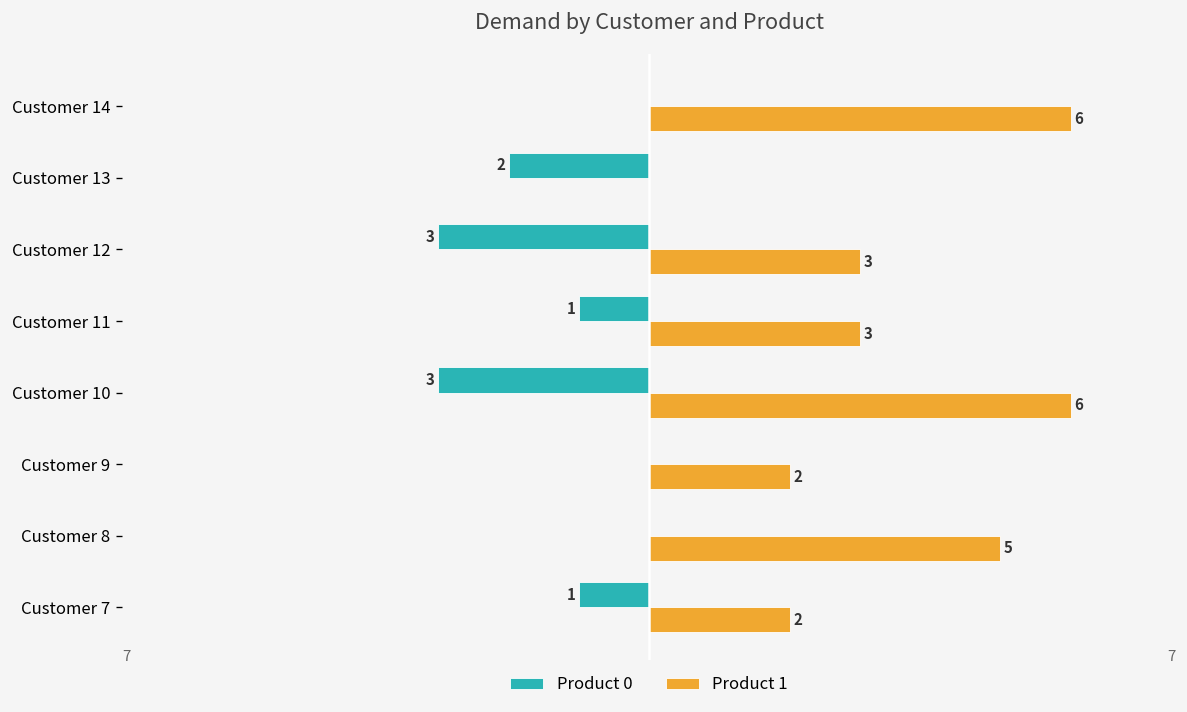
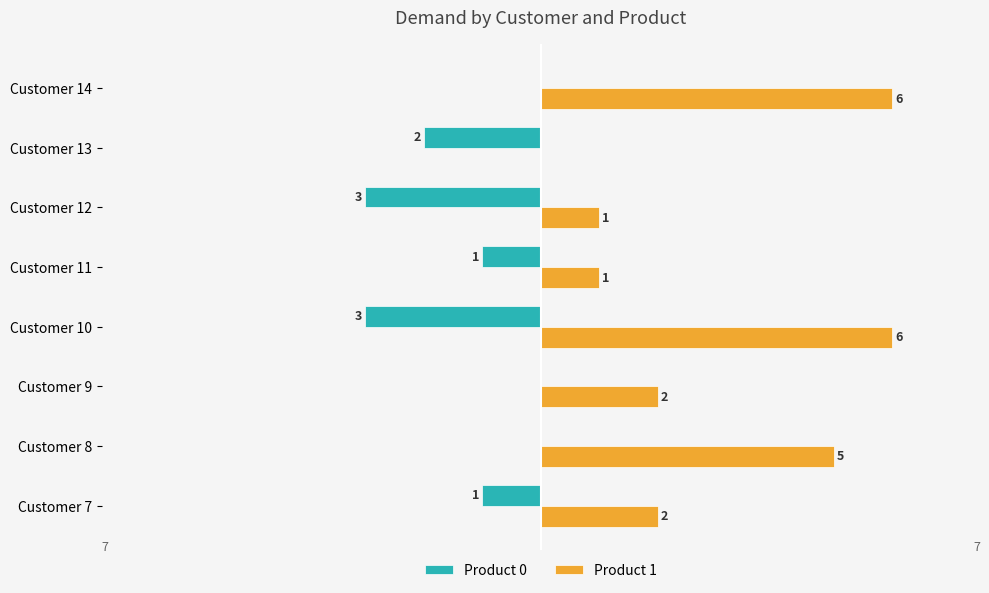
Product 1, Customer 12: 3 -> 1
Product 1, Customer 11: 3 -> 1
